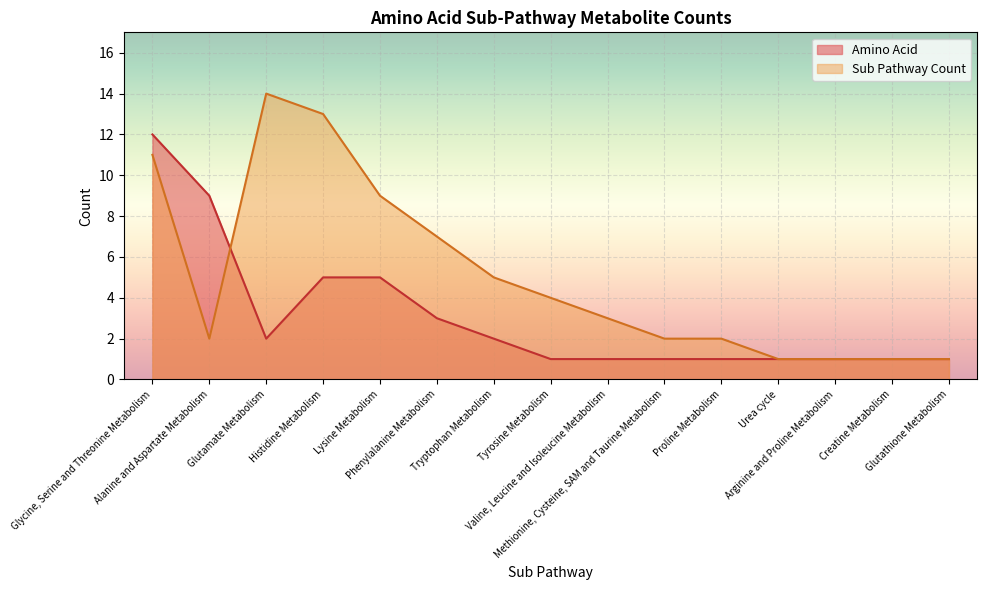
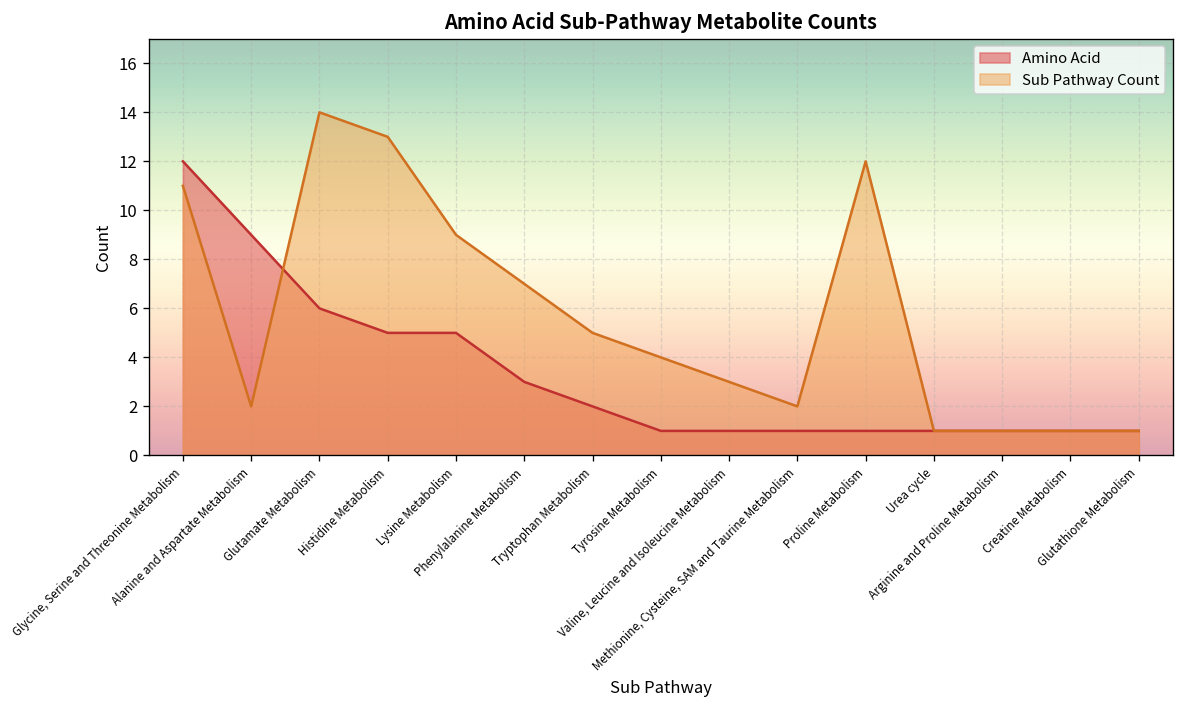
Amino Acid, Glutamate Metabolism: 2 -> 6
Sub Pathway Count, Proline Metabolism: 2 -> 12
